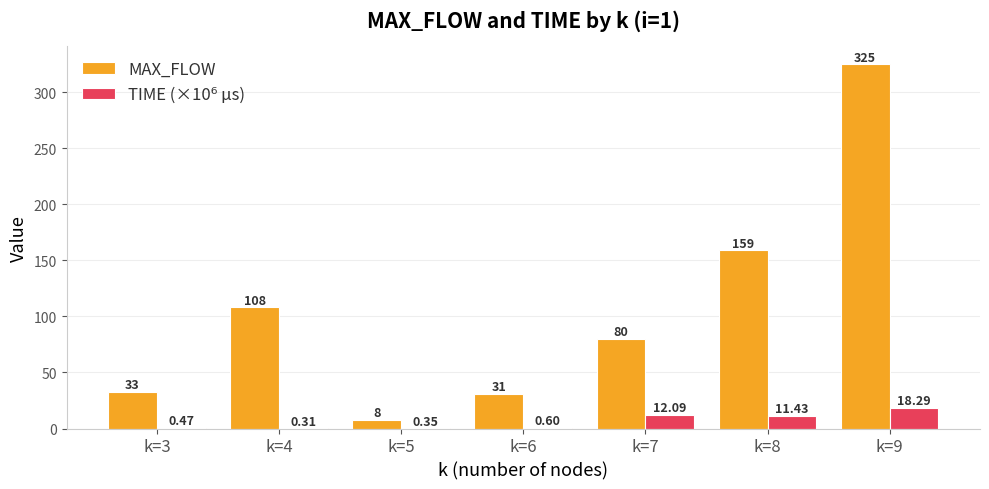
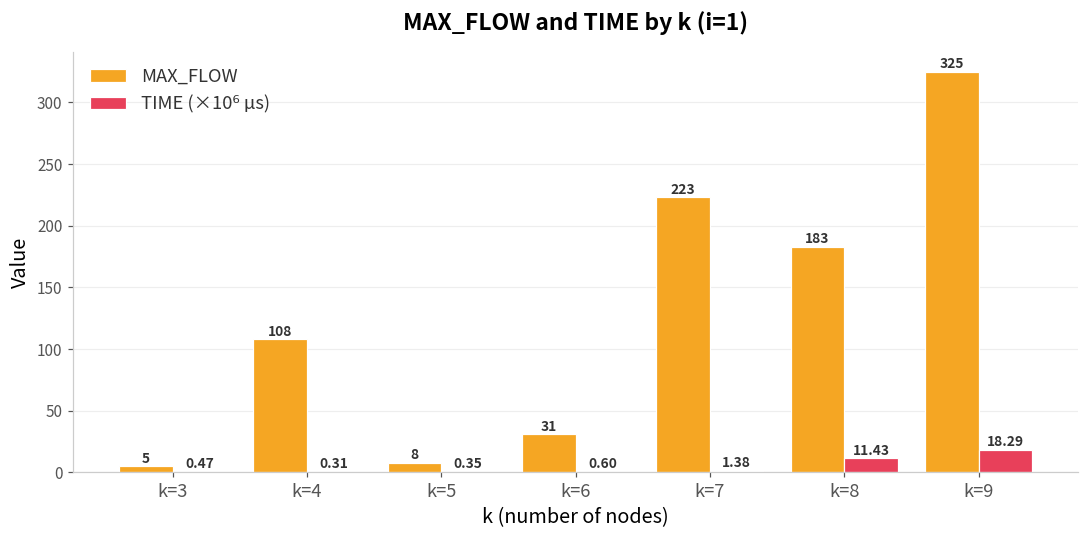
MAX_FLOW, k=3: 33 -> 5
MAX_FLOW, k=7: 80 -> 223
TIME (×10⁶ µs), k=7: 12.09 -> 1.38
MAX_FLOW, k=8: 159 -> 183
